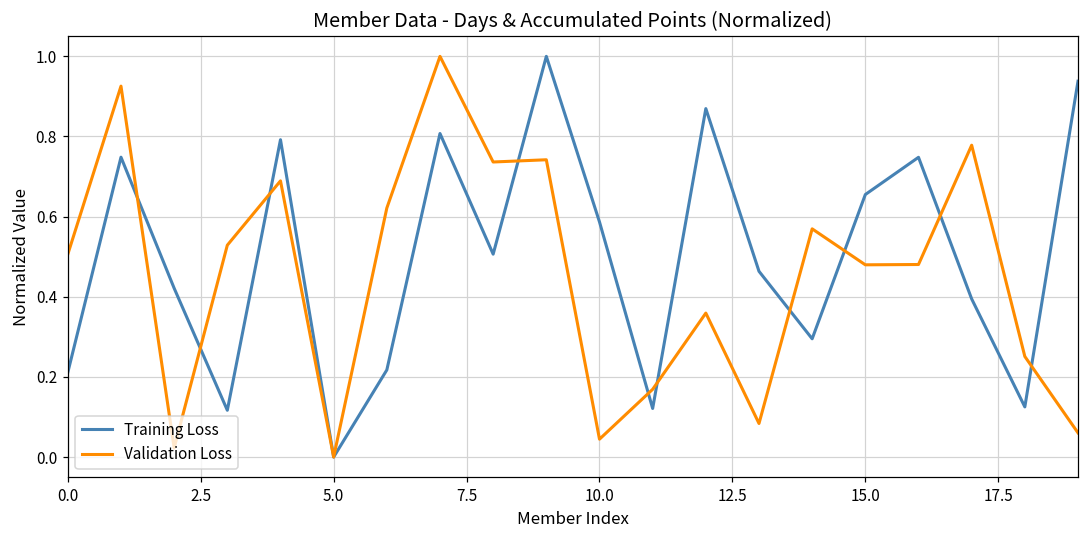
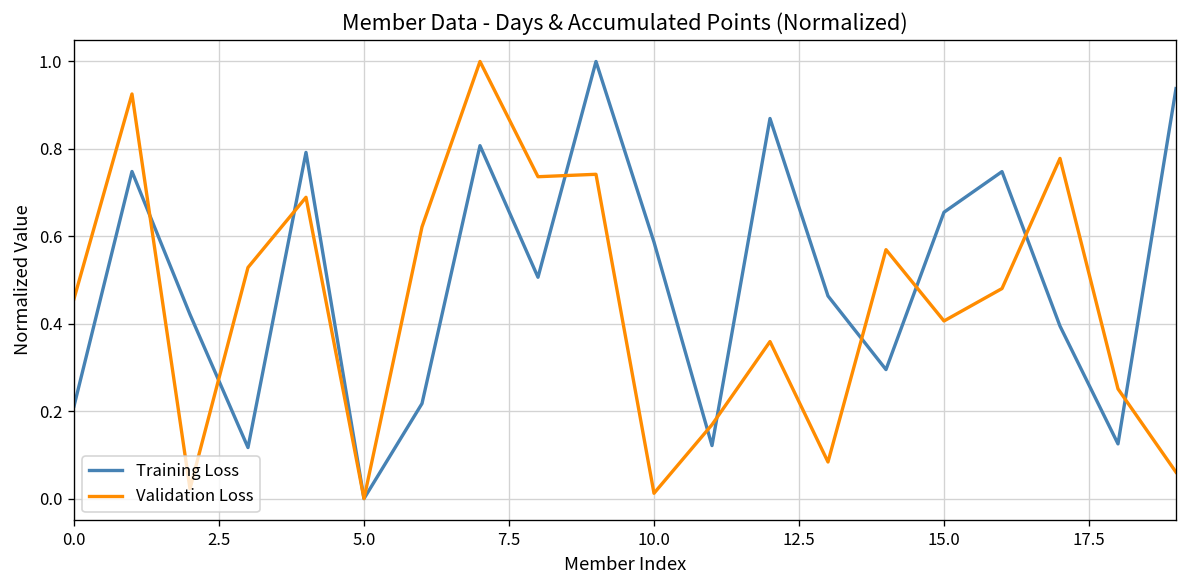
Validation Loss, 0.0: 0.51 -> 0.46
Validation Loss, 10.0: 0.04 -> 0.01
Validation Loss, 15.0: 0.48 -> 0.41
